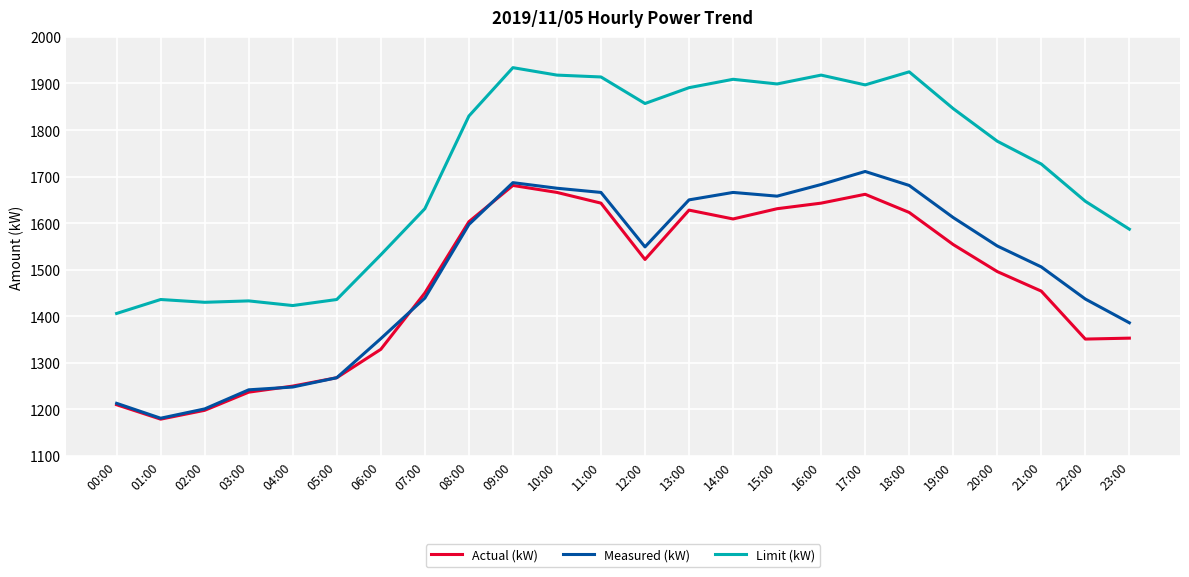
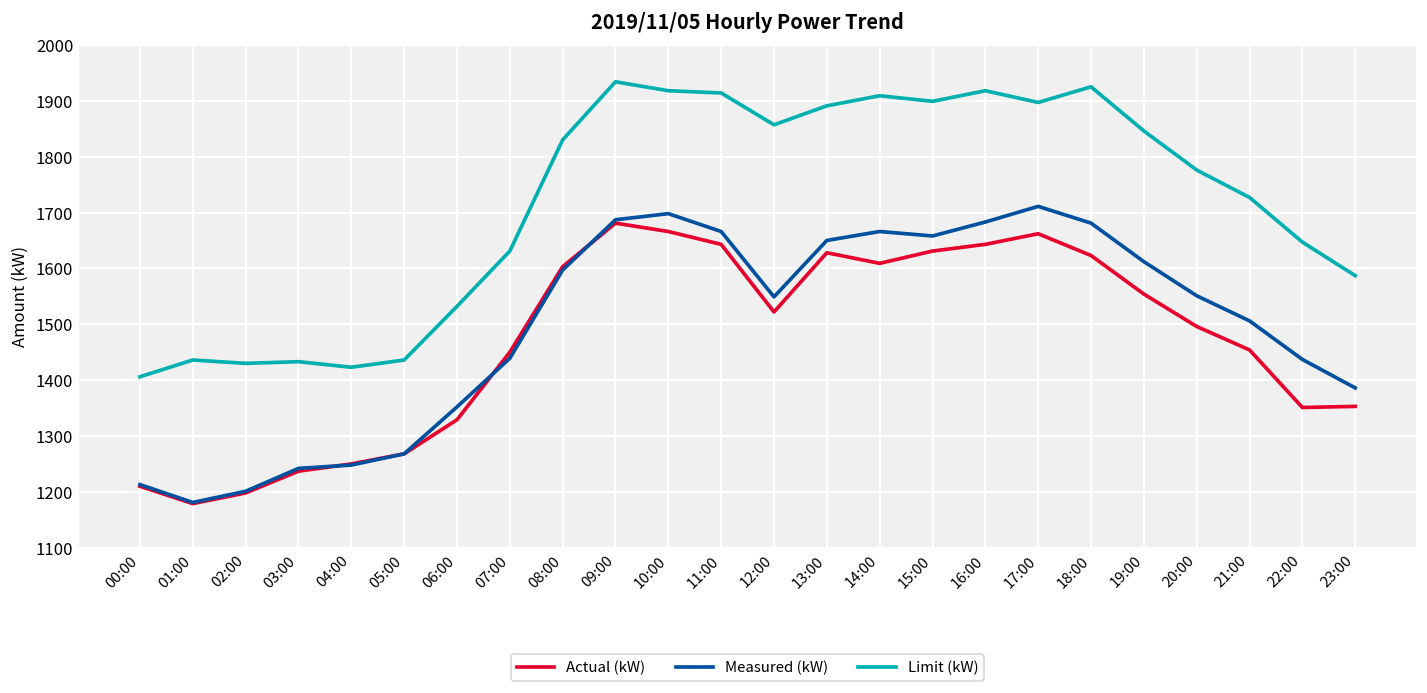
Measured (kW), 10:00: 1680 -> 1700
